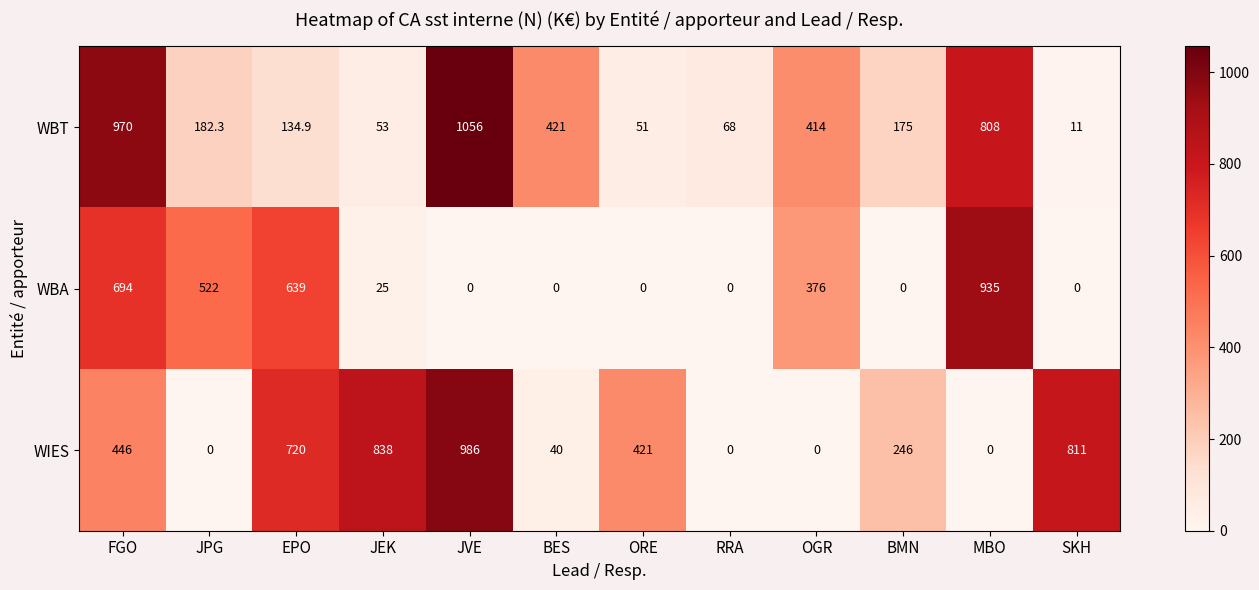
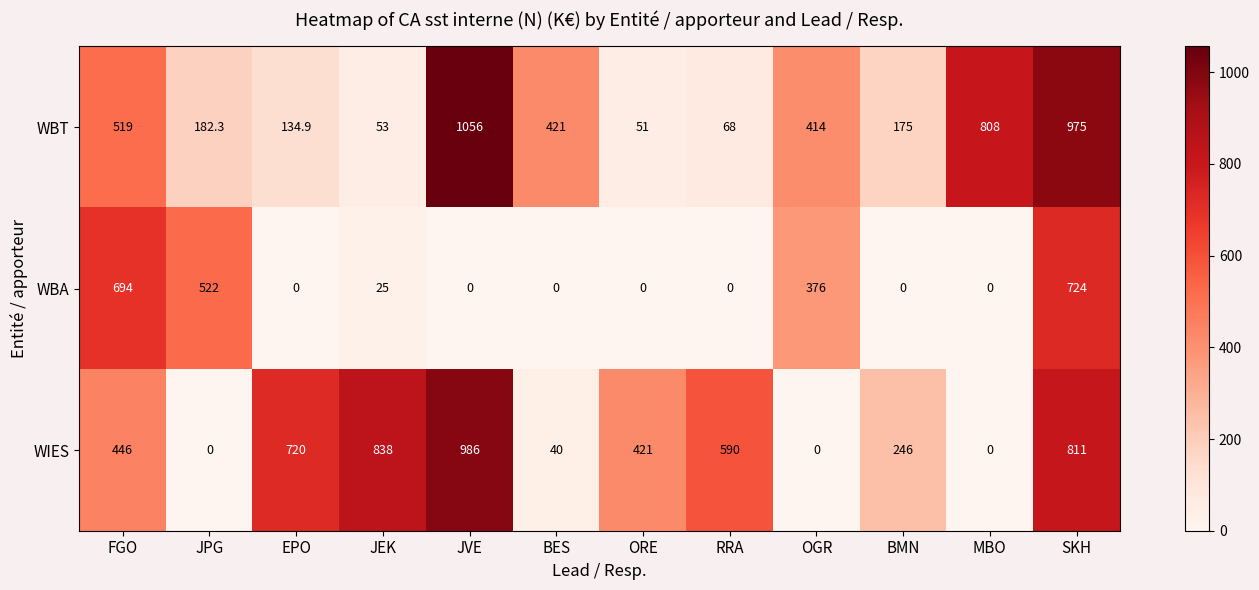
WBT, FGO: 970 -> 519
WBT, SKH: 11 -> 975
WBA, EPO: 639 -> 0
WBA, MBO: 935 -> 0
WBA, SKH: 0 -> 724
WIES, RRA: 0 -> 590
